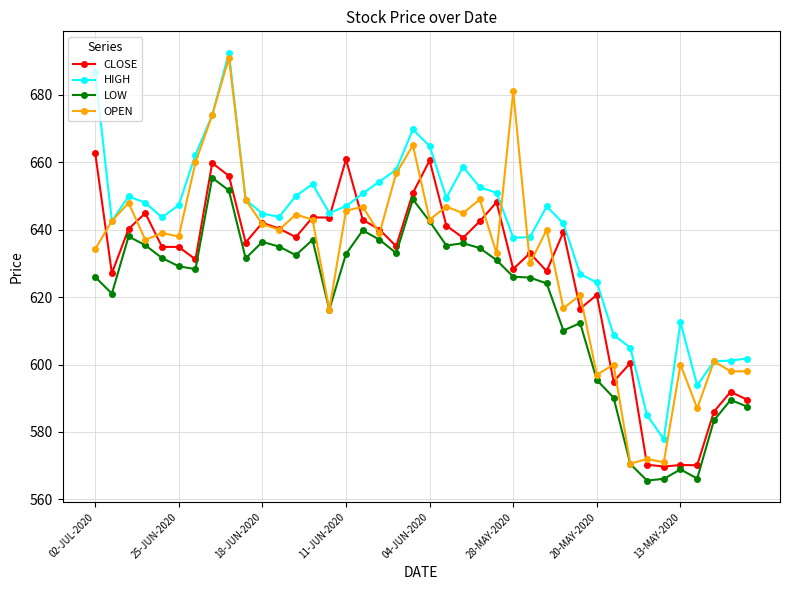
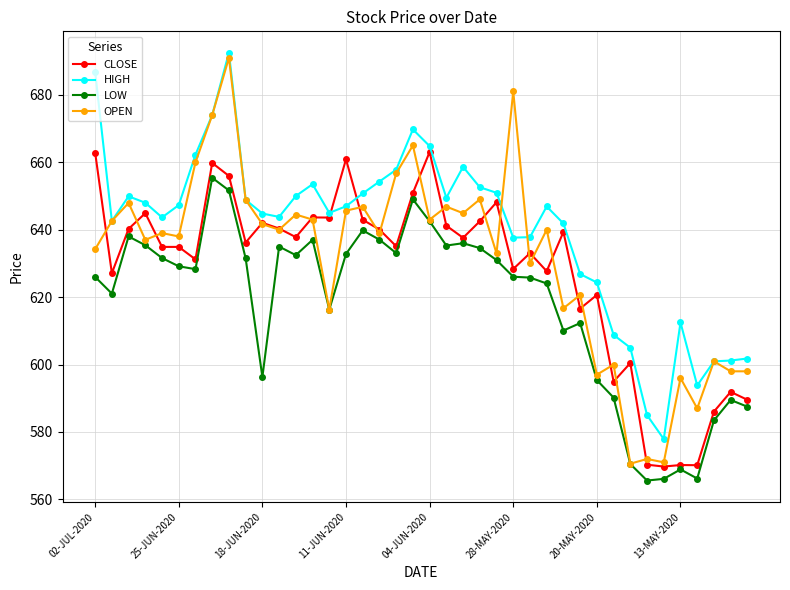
LOW, 18-JUN-2020: 636 -> 596
CLOSE, 04-JUN-2020: 661 -> 663
OPEN, 13-MAY-2020: 600 -> 596
